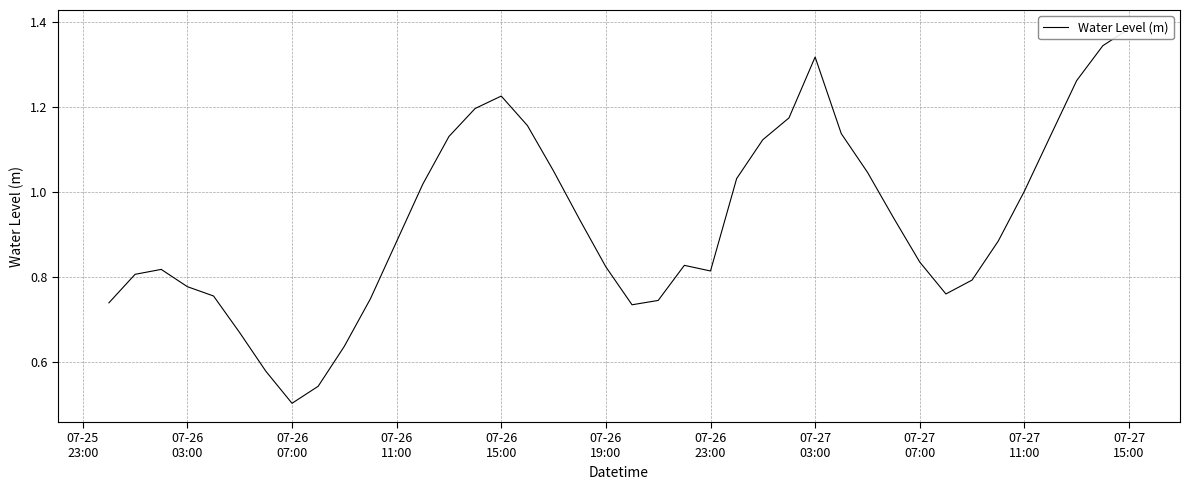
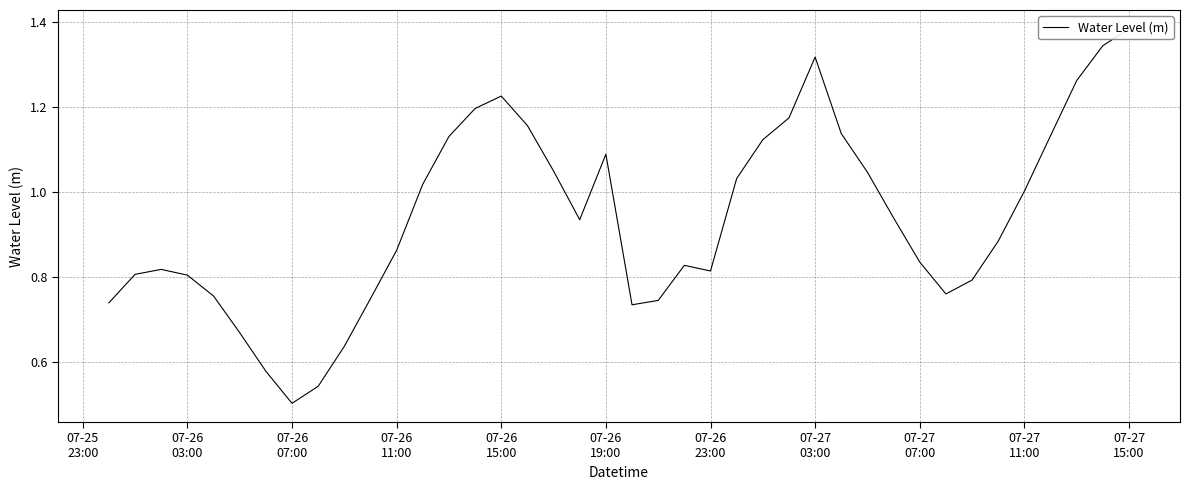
07-26 03:00: 0.78 -> 0.80
07-26 11:00: 0.88 -> 0.86
07-26 19:00: 0.82 -> 1.09
